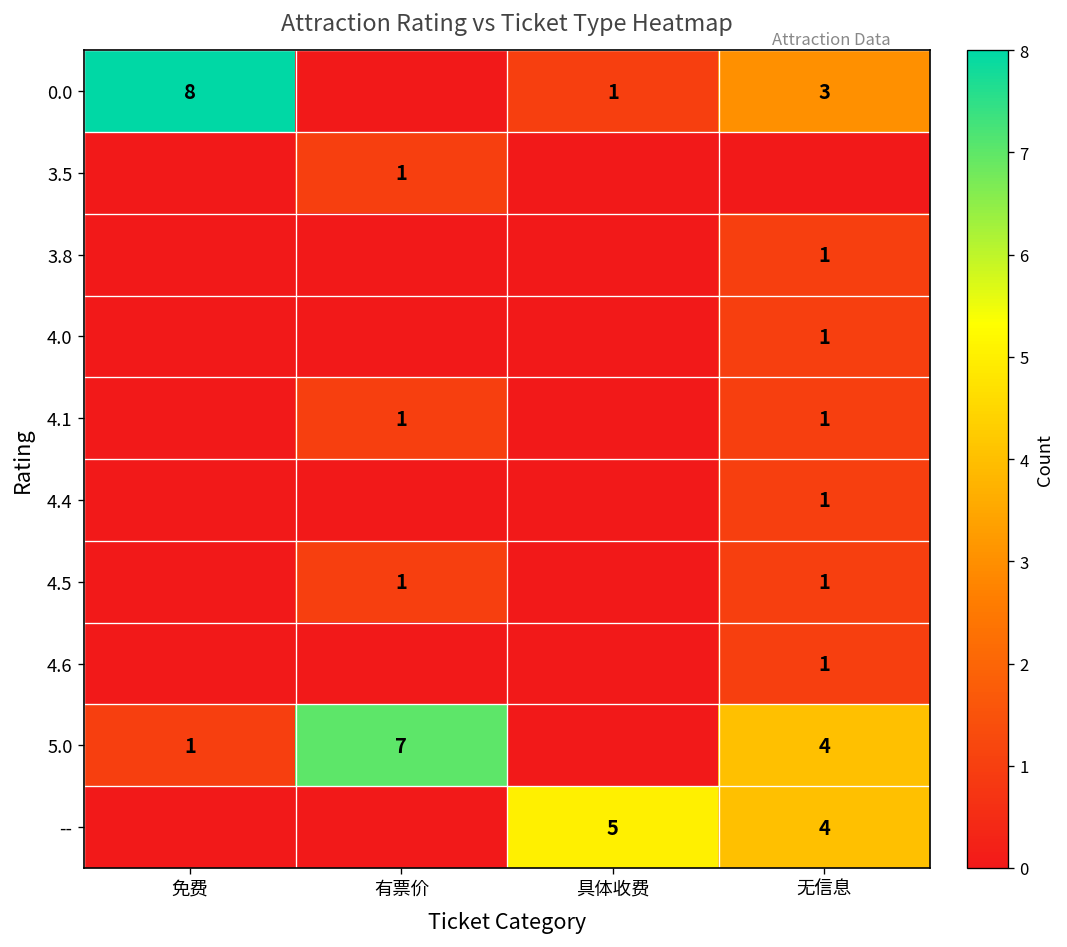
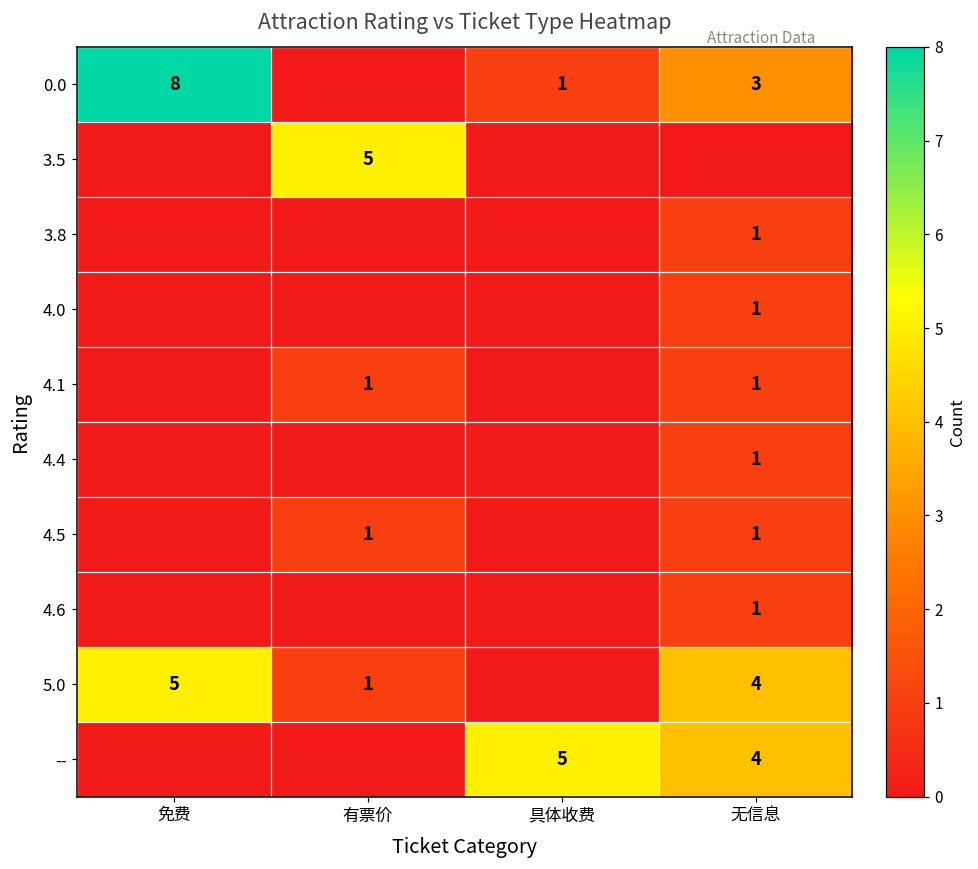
3.5, 有票价: 1 -> 5
5.0, 免费: 1 -> 5
5.0, 有票价: 7 -> 1
